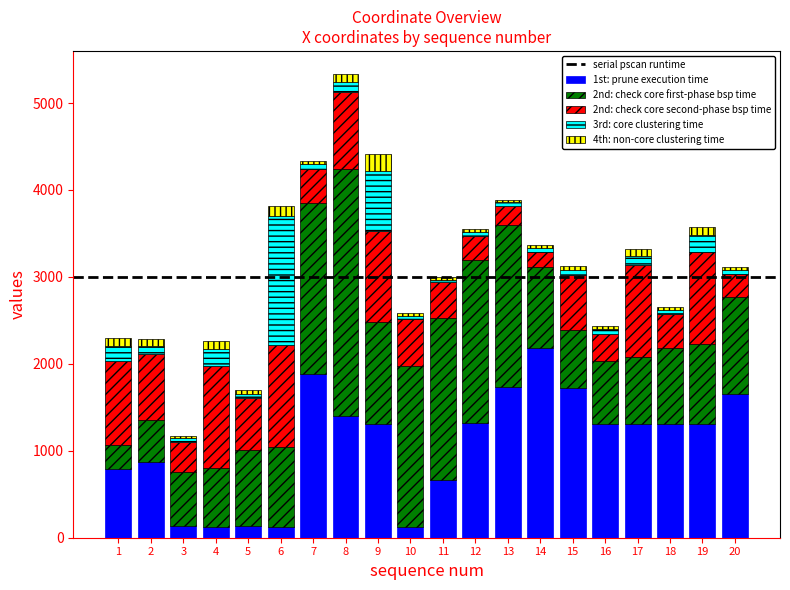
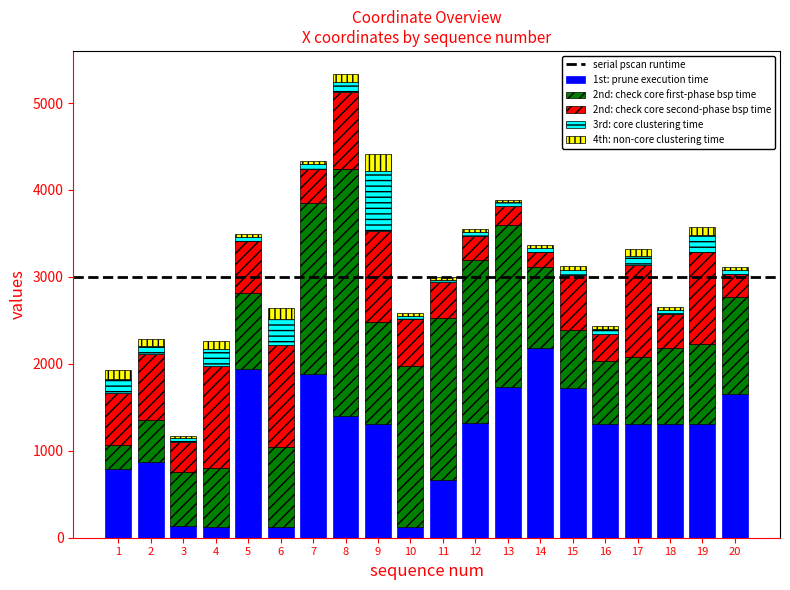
2nd: check core second-phase bsp time, 1: 1000 -> 600
1st: prune execution time, 5: 100 -> 1900
3rd: core clustering time, 6: 1500 -> 300
